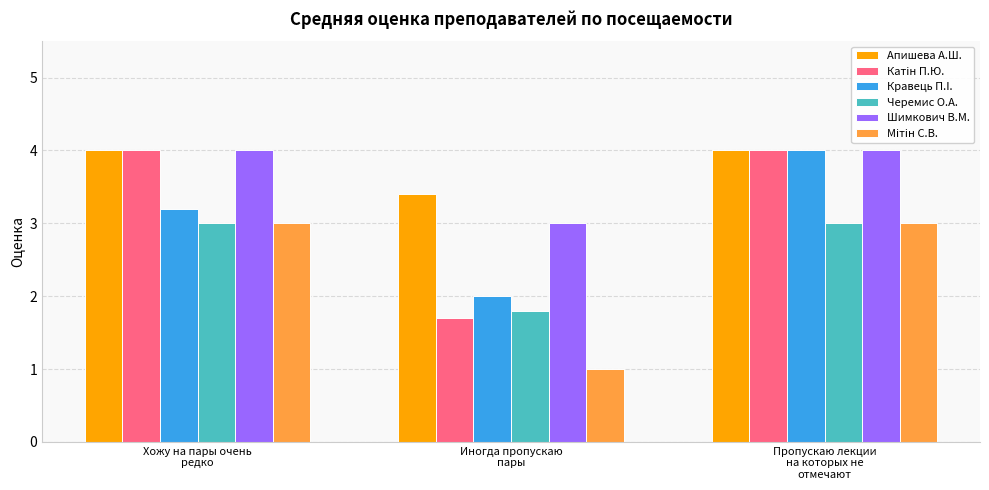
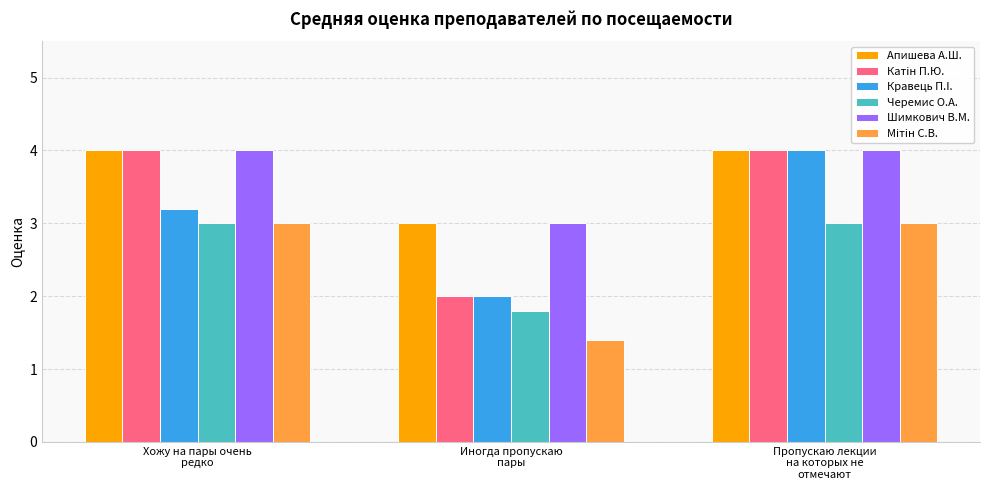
Апишева А.Ш., Иногда пропускаю пары: 3.4 -> 3.0
Катін П.Ю., Иногда пропускаю пары: 1.7 -> 2.0
Мітін С.В., Иногда пропускаю пары: 1.0 -> 1.4
